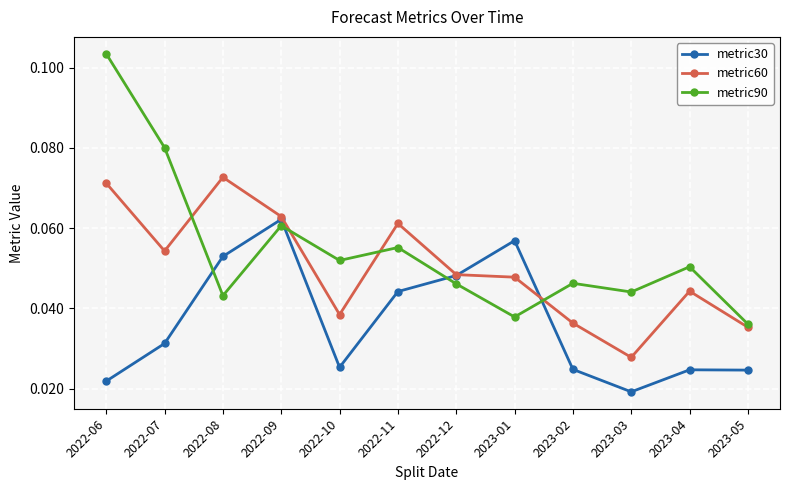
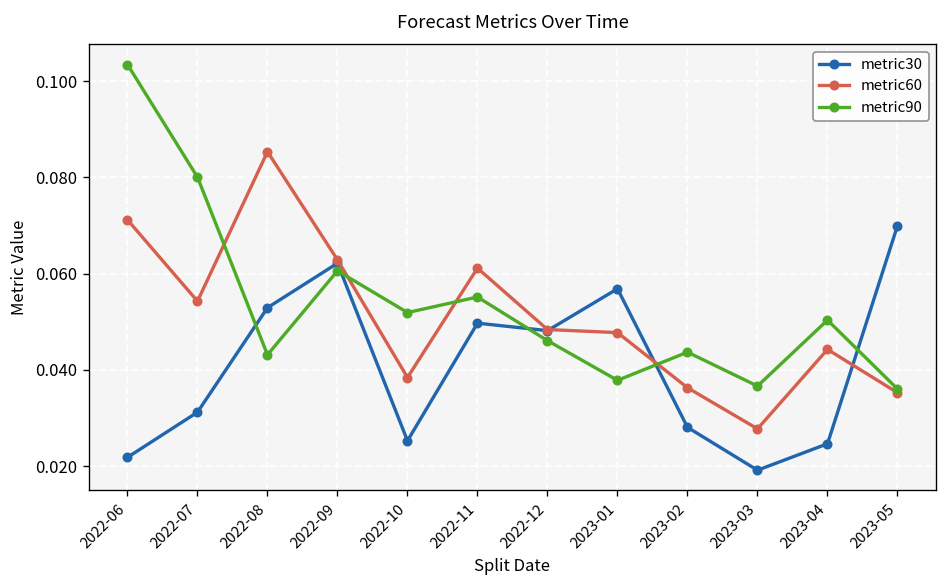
metric60, 2022-08: 0.073 -> 0.085
metric30, 2022-11: 0.044 -> 0.050
metric30, 2023-02: 0.025 -> 0.028
metric90, 2023-02: 0.046 -> 0.044
metric90, 2023-03: 0.044 -> 0.037
metric30, 2023-05: 0.025 -> 0.070
